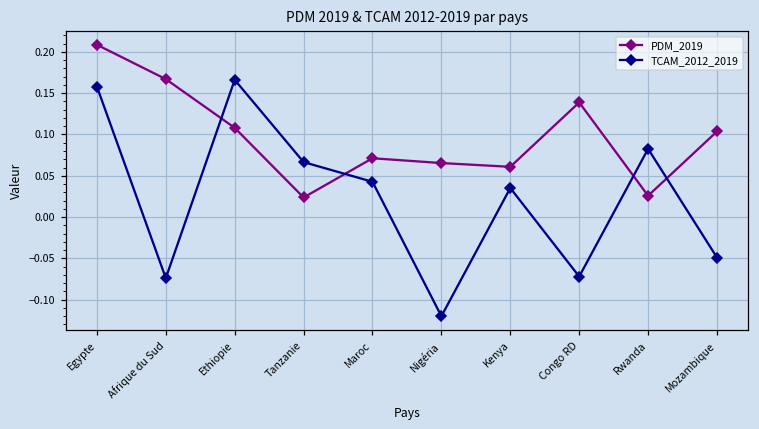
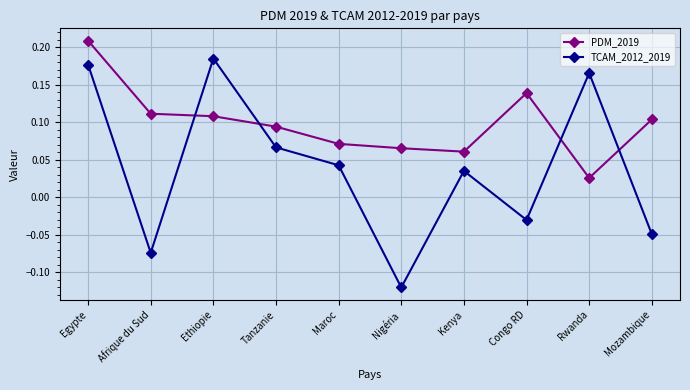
TCAM_2012_2019, Egypte: 0.16 -> 0.18
PDM_2019, Afrique du Sud: 0.17 -> 0.11
TCAM_2012_2019, Ethiopie: 0.17 -> 0.18
PDM_2019, Tanzanie: 0.02 -> 0.09
TCAM_2012_2019, Congo RD: -0.07 -> -0.03
TCAM_2012_2019, Rwanda: 0.08 -> 0.17
